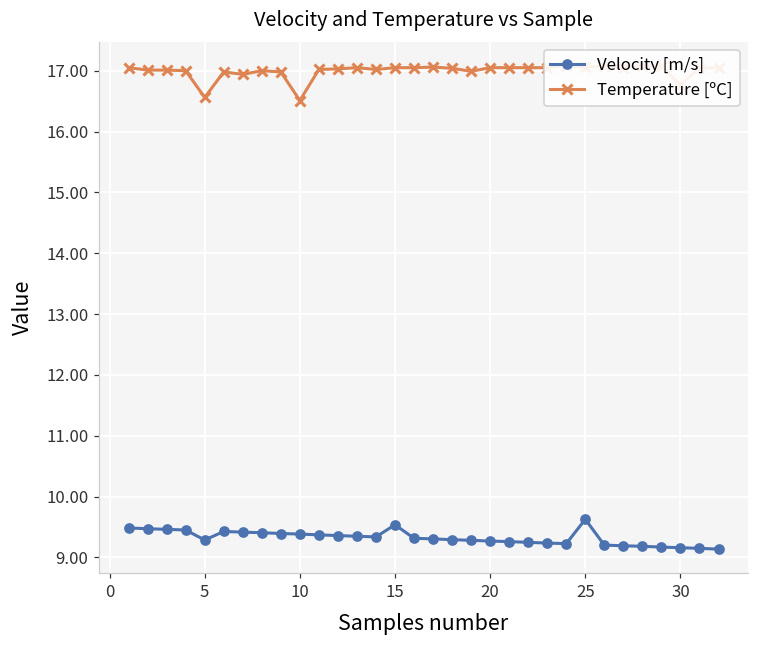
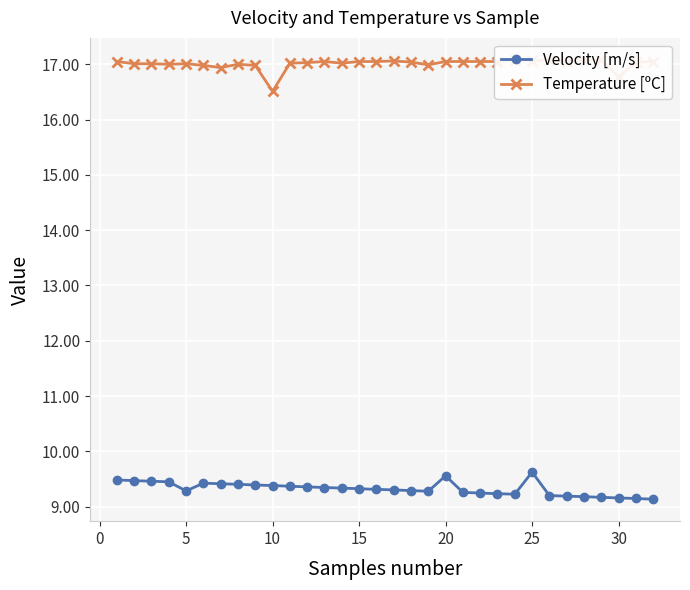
Temperature [ºC], 5: 16.6 -> 17.0
Velocity [m/s], 15: 9.5 -> 9.3
Velocity [m/s], 20: 9.3 -> 9.6
